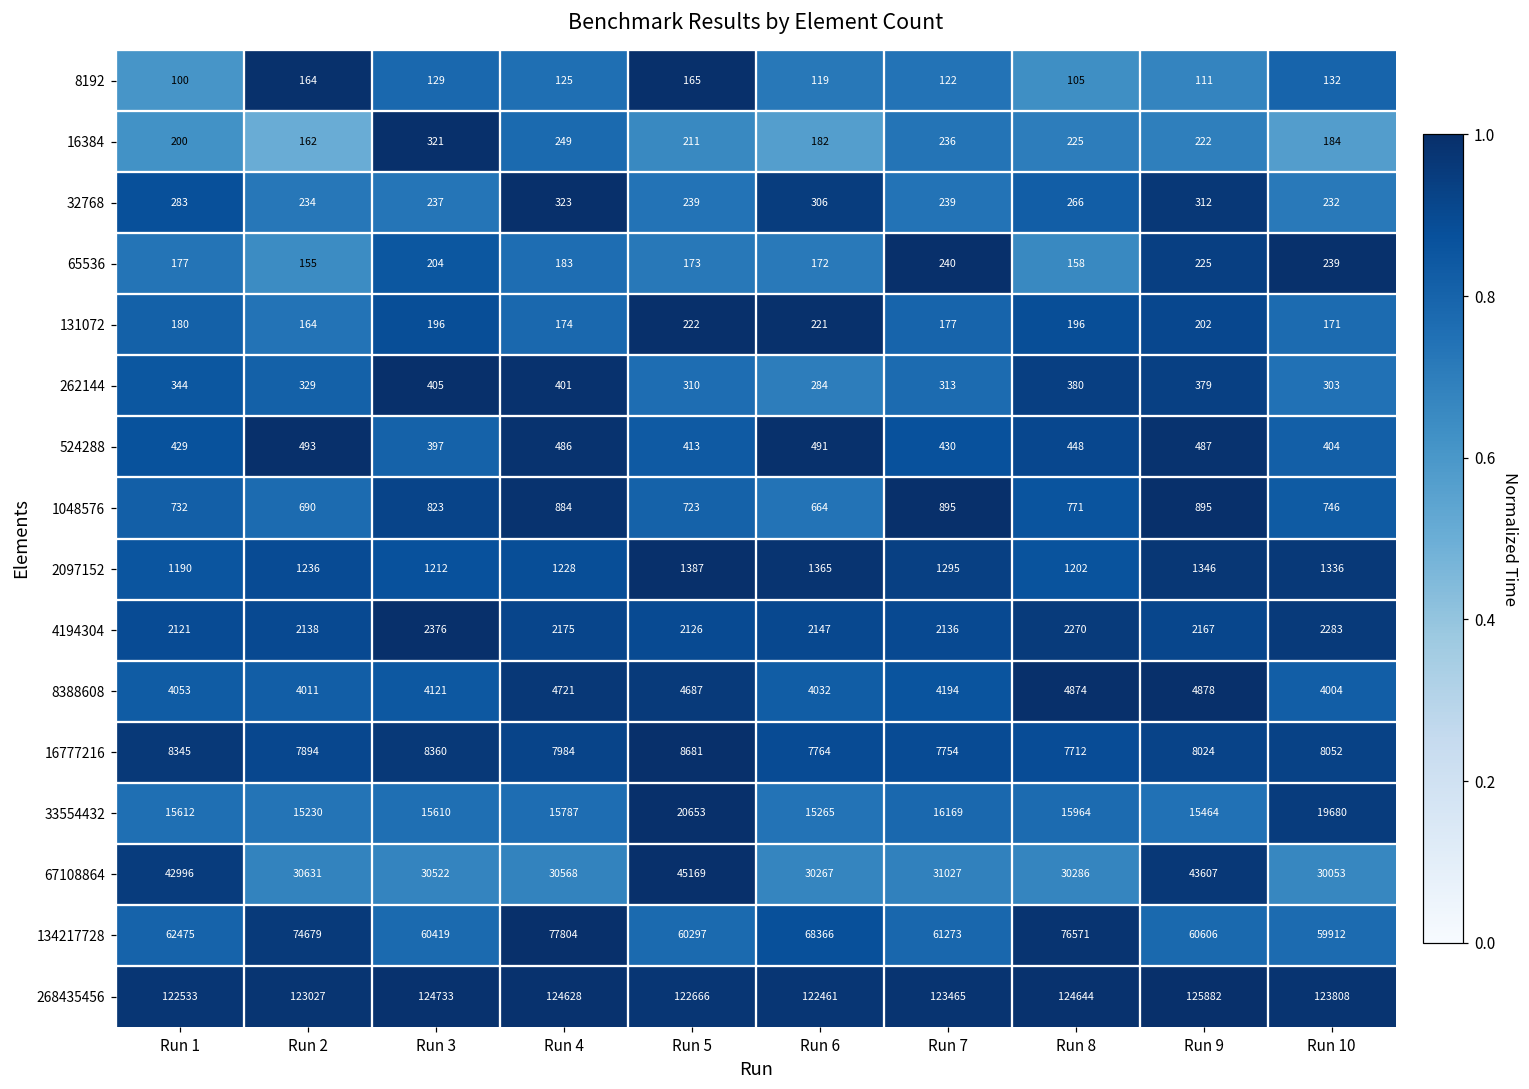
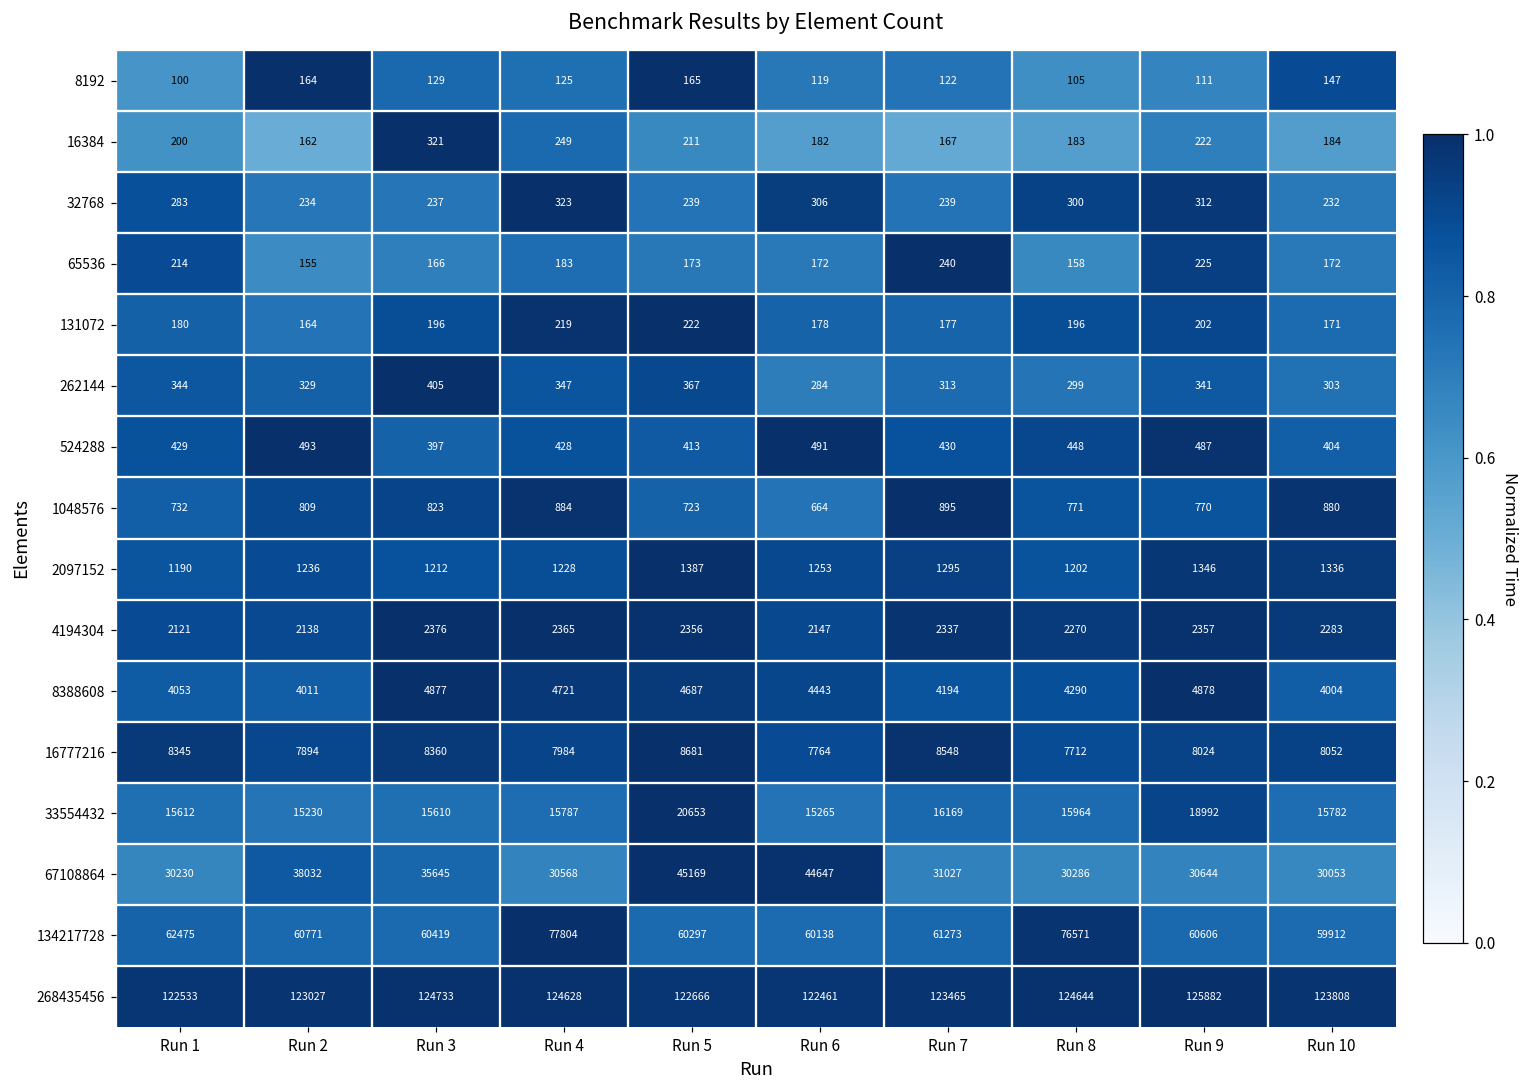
8192, Run 10: 132 -> 147
16384, Run 7: 236 -> 167
16384, Run 8: 225 -> 183
32768, Run 8: 266 -> 300
65536, Run 1: 177 -> 214
65536, Run 3: 204 -> 166
65536, Run 10: 239 -> 172
131072, Run 4: 174 -> 219
131072, Run 6: 221 -> 178
262144, Run 4: 401 -> 347
262144, Run 5: 310 -> 367
262144, Run 8: 380 -> 299
262144, Run 9: 379 -> 341
524288, Run 4: 486 -> 428
1048576, Run 2: 690 -> 809
1048576, Run 9: 895 -> 770
1048576, Run 10: 746 -> 880
2097152, Run 6: 1365 -> 1253
4194304, Run 4: 2175 -> 2365
4194304, Run 5: 2126 -> 2356
4194304, Run 7: 2136 -> 2337
4194304, Run 9: 2167 -> 2357
8388608, Run 3: 4121 -> 4877
8388608, Run 6: 4032 -> 4443
8388608, Run 8: 4874 -> 4290
16777216, Run 7: 7754 -> 8548
33554432, Run 9: 15464 -> 18992
33554432, Run 10: 19680 -> 15782
67108864, Run 1: 42996 -> 30230
67108864, Run 2: 30631 -> 38032
67108864, Run 3: 30522 -> 35645
67108864, Run 6: 30267 -> 44647
67108864, Run 9: 43607 -> 30644
134217728, Run 2: 74679 -> 60771
134217728, Run 6: 68366 -> 60138
